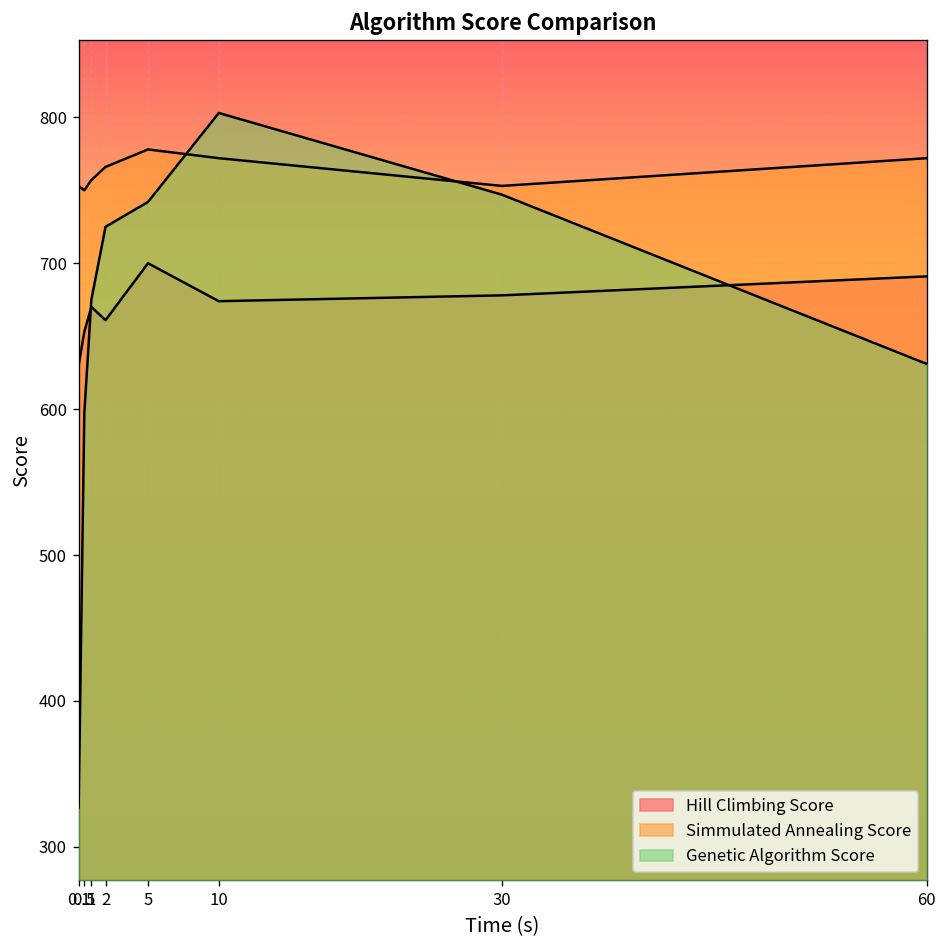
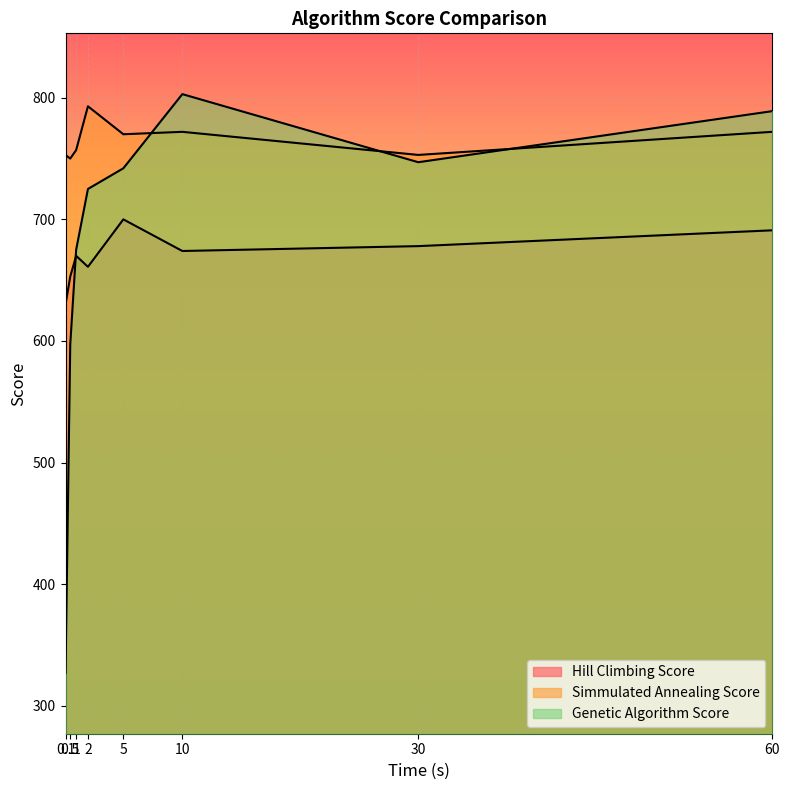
Simmulated Annealing Score, 2: 766 -> 793
Simmulated Annealing Score, 5: 778 -> 770
Genetic Algorithm Score, 60: 631 -> 789
